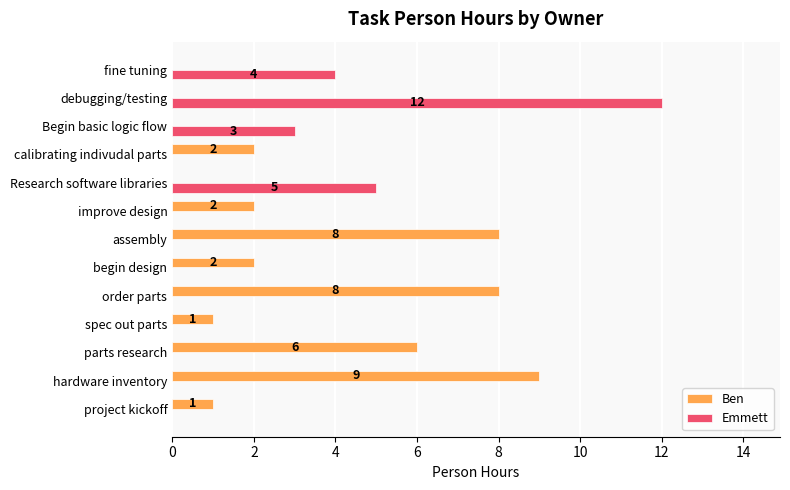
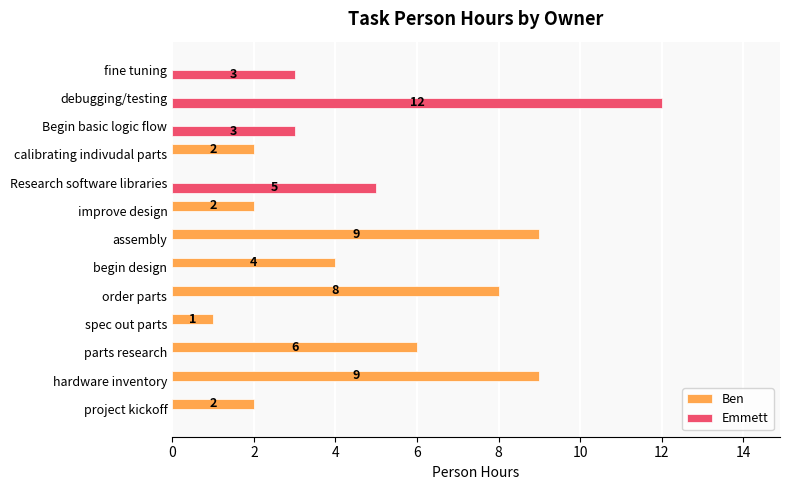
Emmett, fine tuning: 4 -> 3
Ben, assembly: 8 -> 9
Ben, begin design: 2 -> 4
Ben, project kickoff: 1 -> 2
